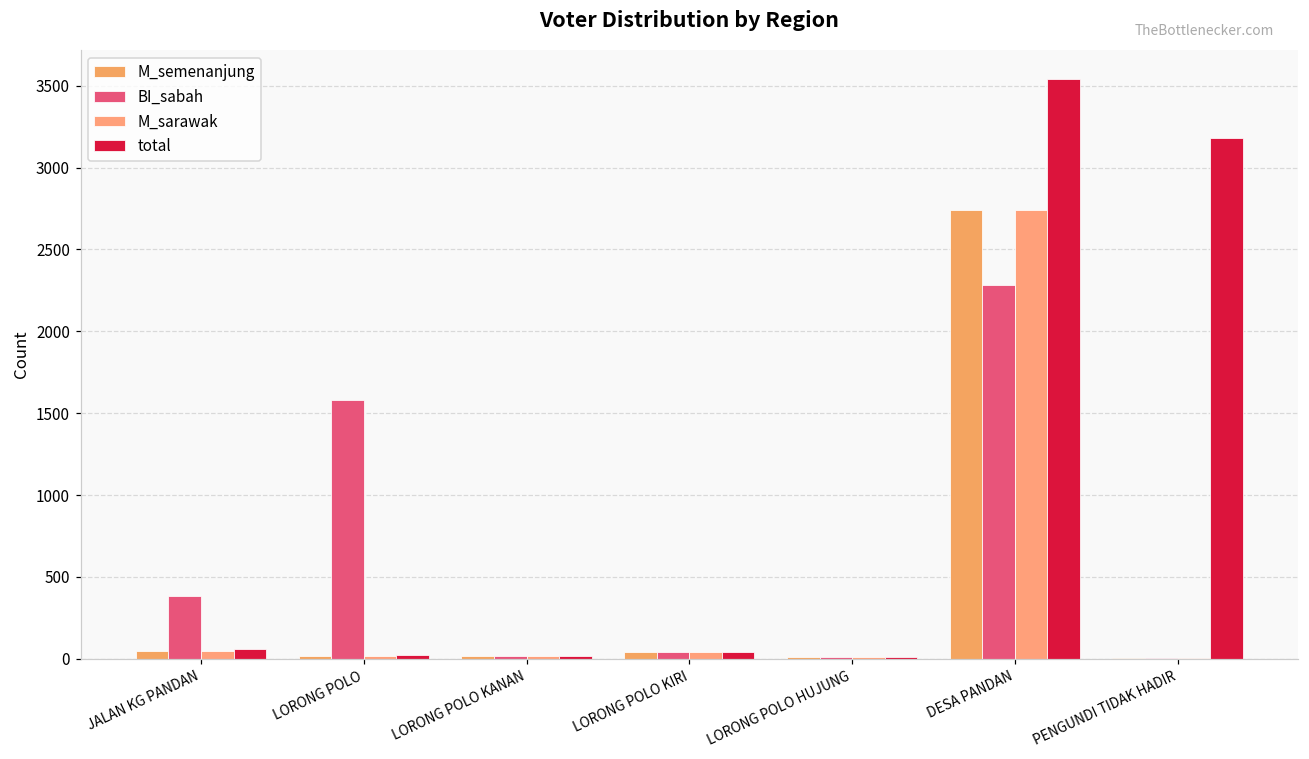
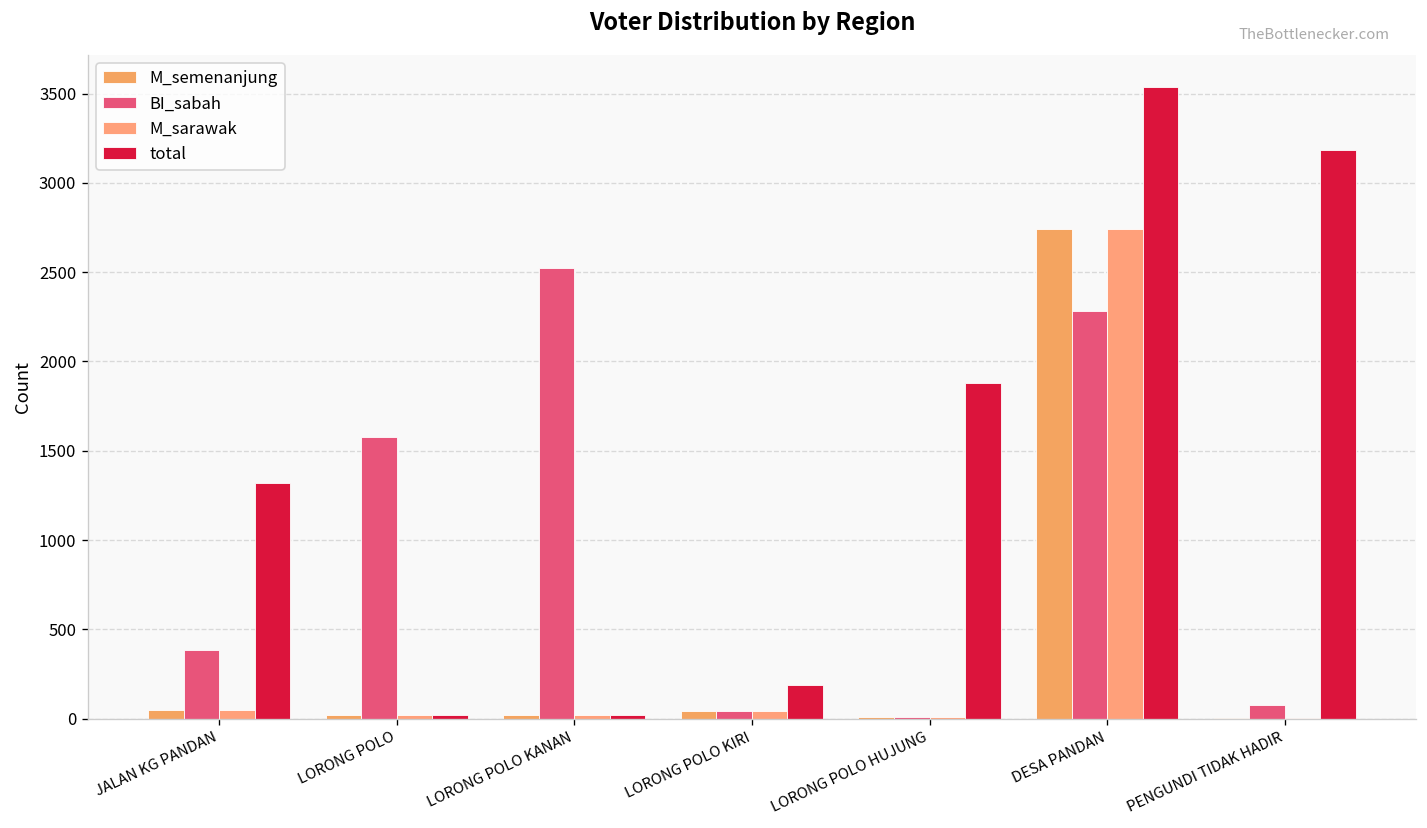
total, JALAN KG PANDAN: 60 -> 1320
BI_sabah, LORONG POLO KANAN: 20 -> 2520
total, LORONG POLO KIRI: 40 -> 190
total, LORONG POLO HUJUNG: 10 -> 1880
BI_sabah, PENGUNDI TIDAK HADIR: 0 -> 70
